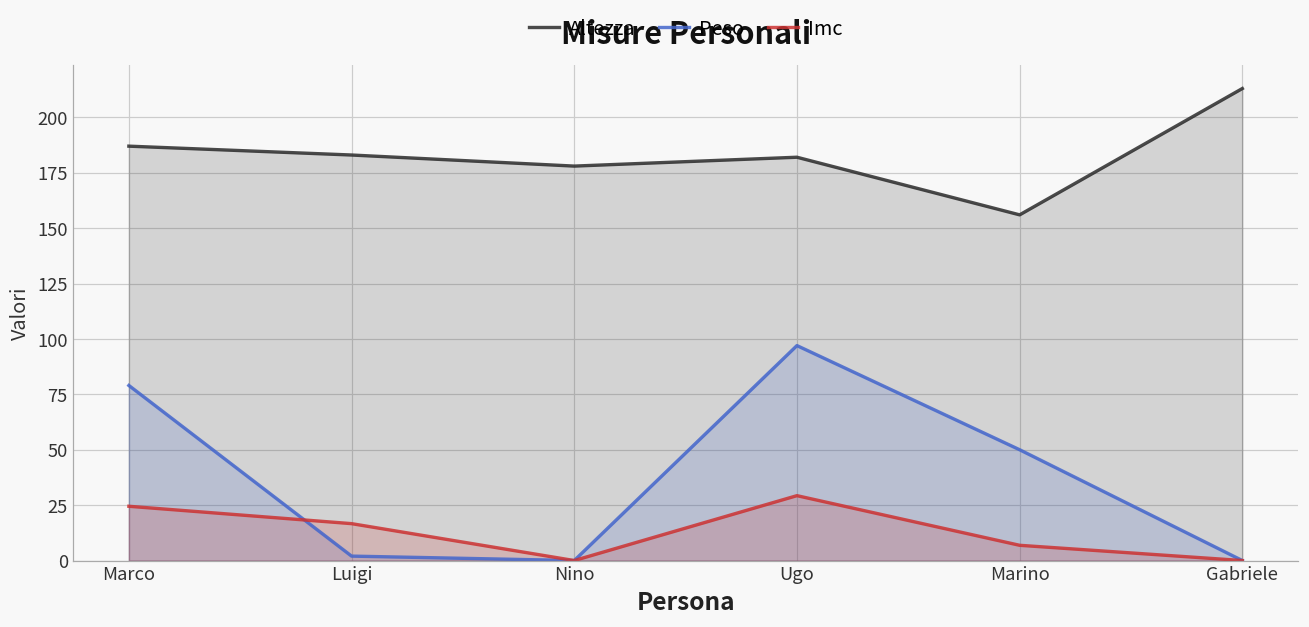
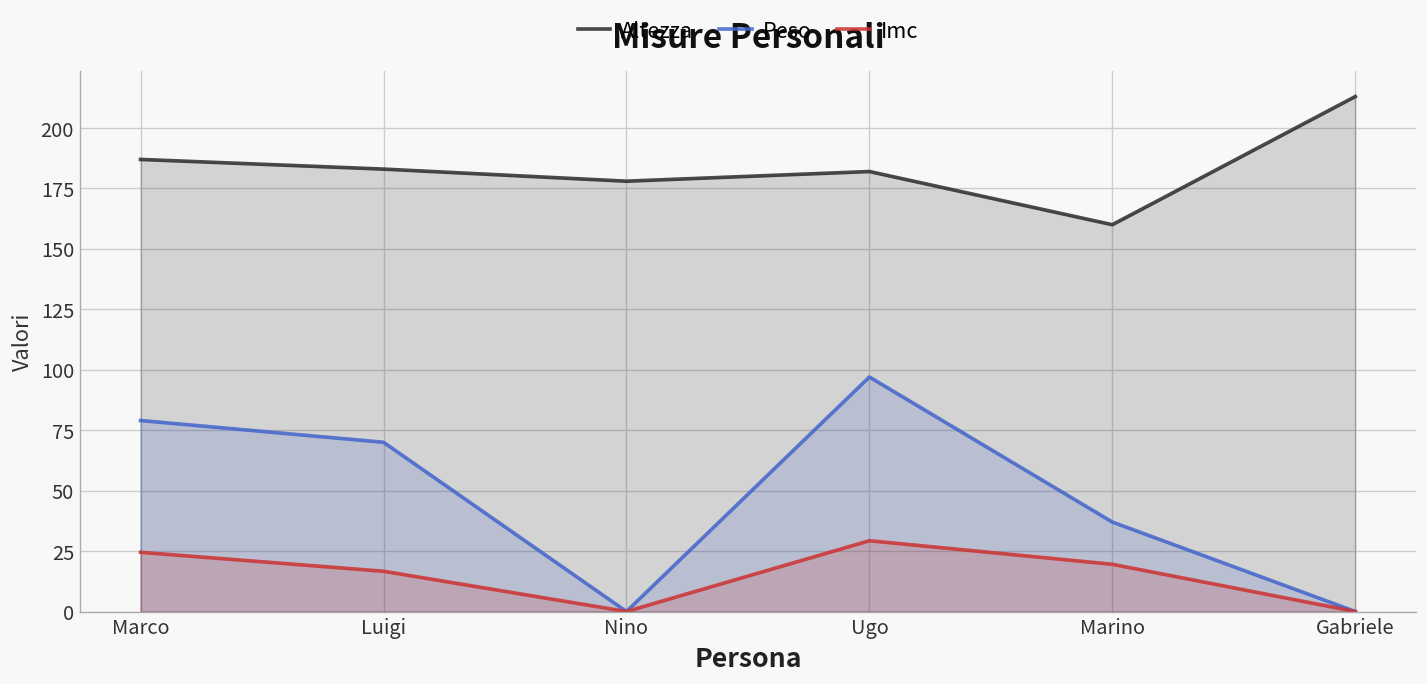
Peso, Luigi: 2 -> 70
Altezza, Marino: 156 -> 160
Peso, Marino: 50 -> 37
Imc, Marino: 7 -> 20
